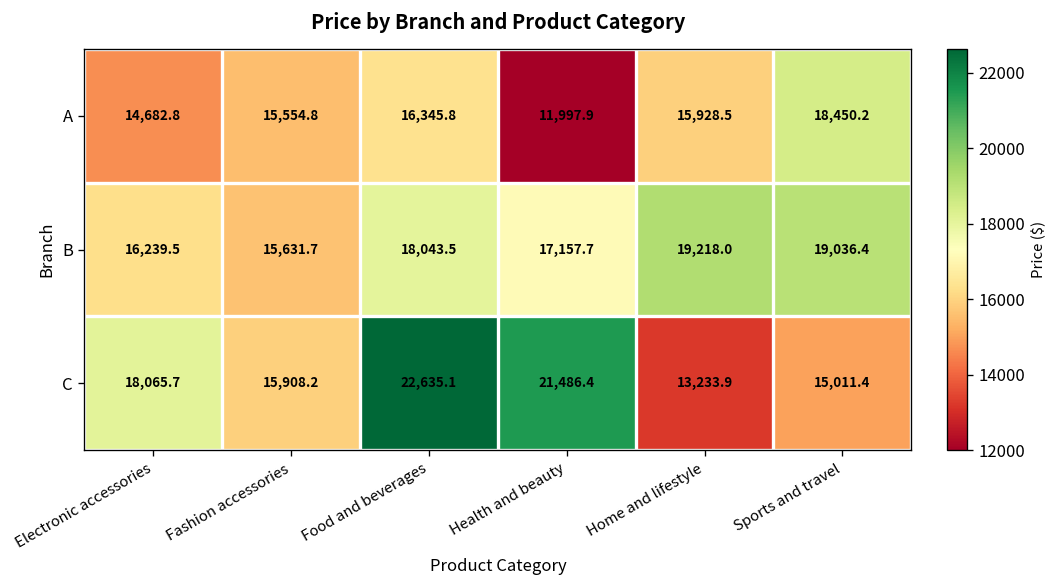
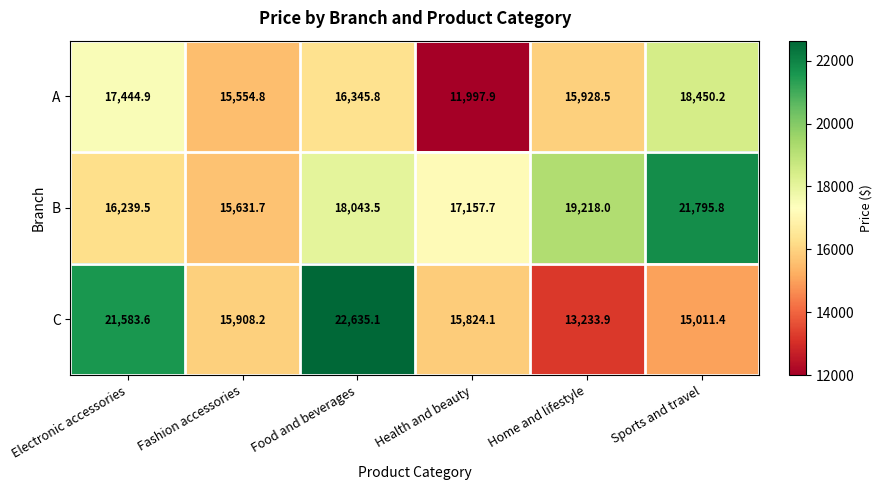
A, Electronic accessories: 14,682.8 -> 17,444.9
B, Sports and travel: 19,036.4 -> 21,795.8
C, Electronic accessories: 18,065.7 -> 21,583.6
C, Health and beauty: 21,486.4 -> 15,824.1
